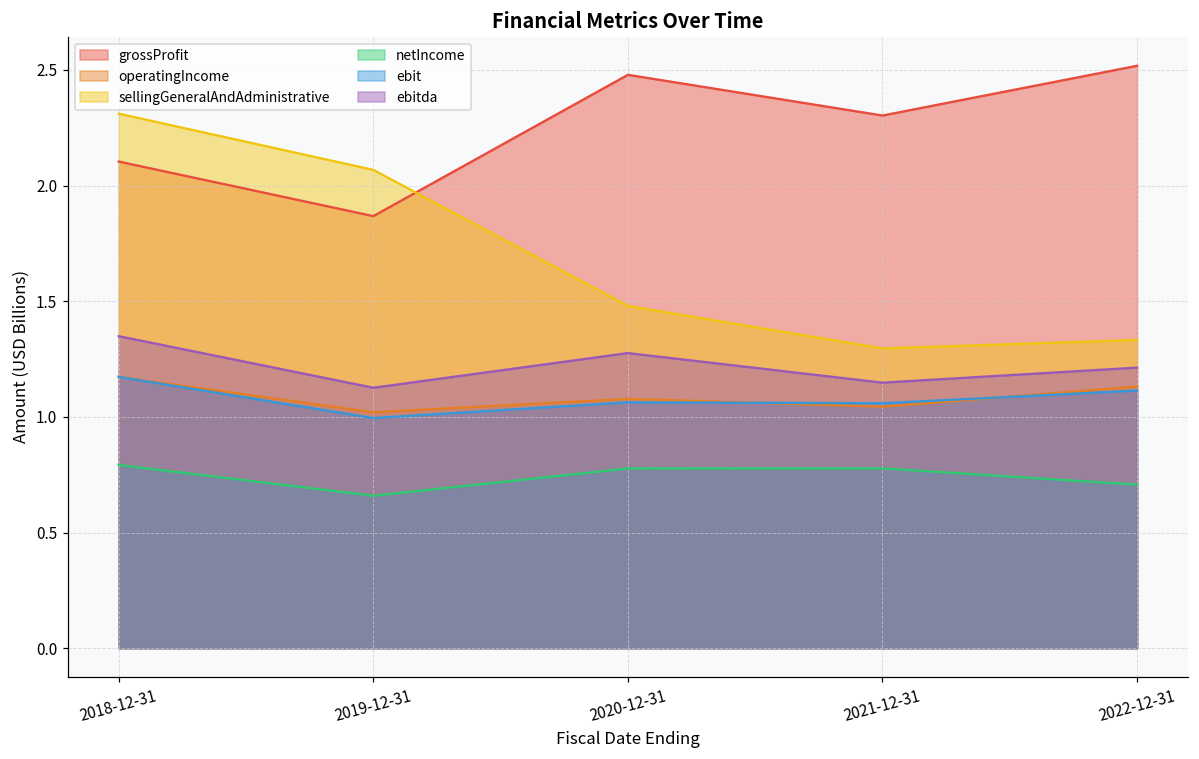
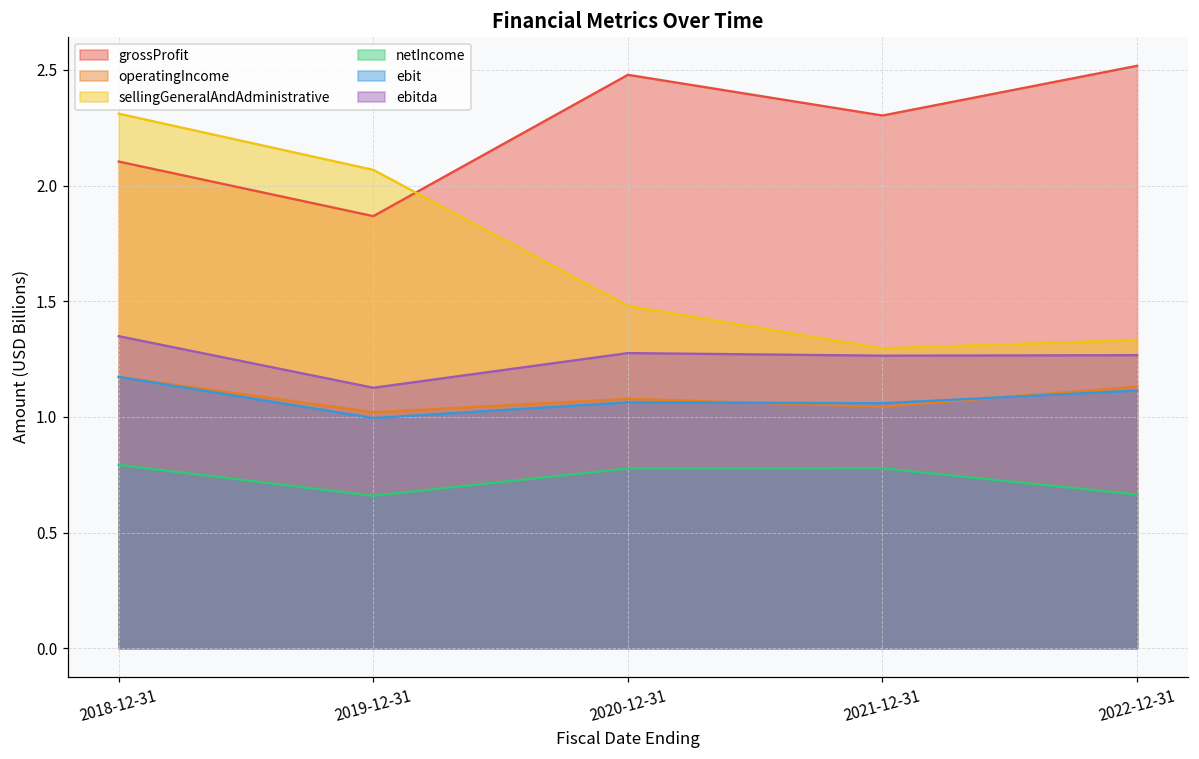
ebitda, 2021-12-31: 1.15 -> 1.26
netIncome, 2022-12-31: 0.71 -> 0.66
ebitda, 2022-12-31: 1.21 -> 1.27
